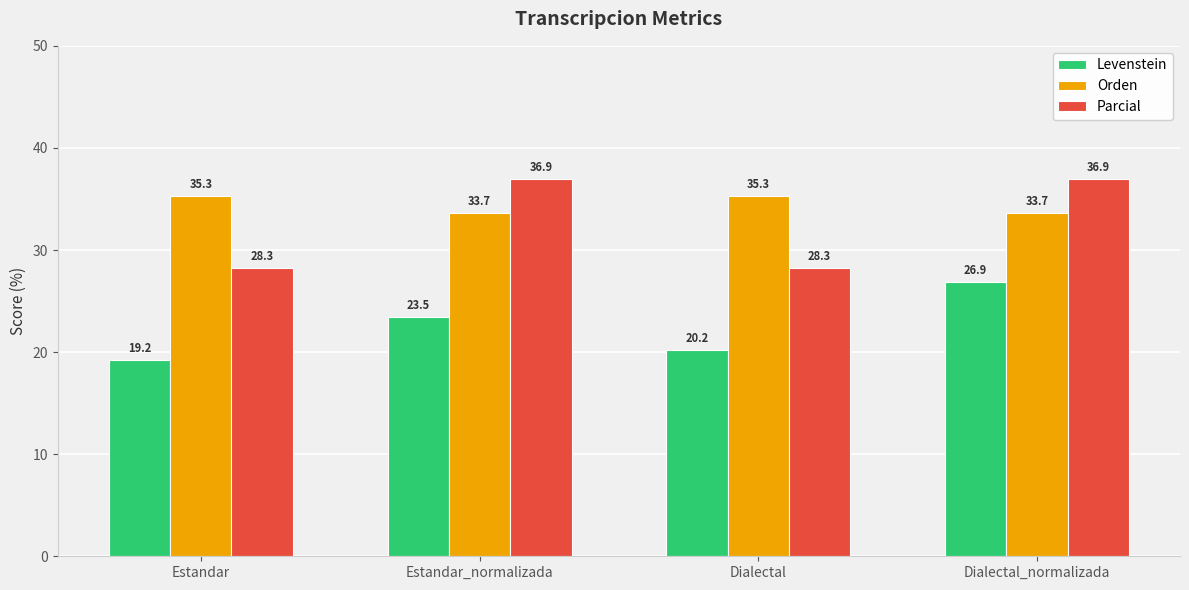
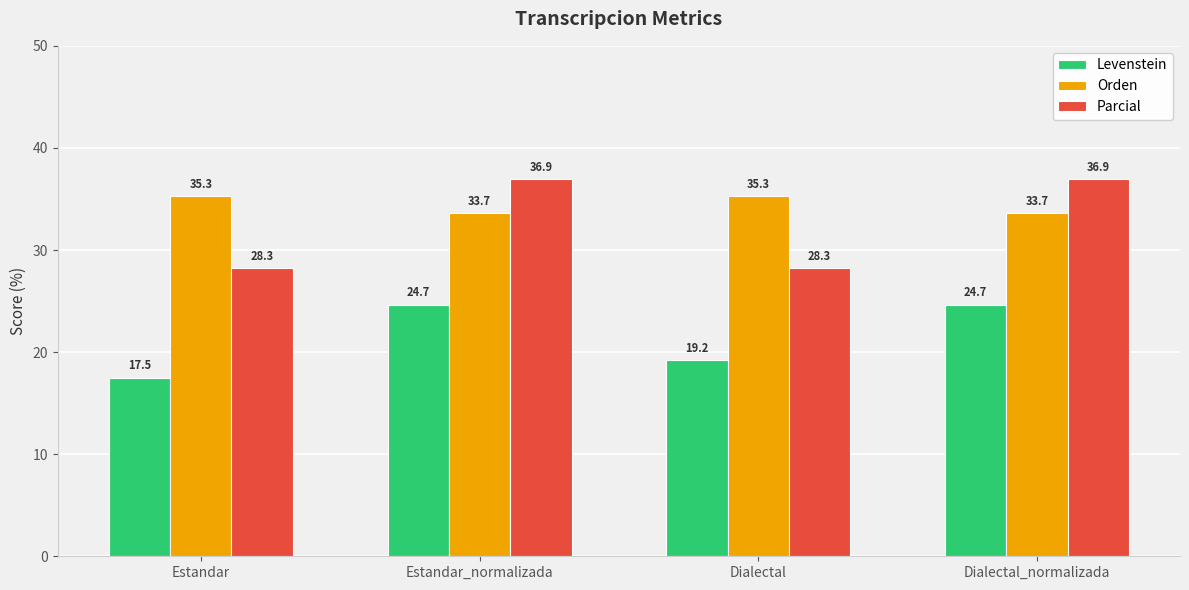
Levenstein, Estandar: 19.2 -> 17.5
Levenstein, Estandar_normalizada: 23.5 -> 24.7
Levenstein, Dialectal: 20.2 -> 19.2
Levenstein, Dialectal_normalizada: 26.9 -> 24.7
